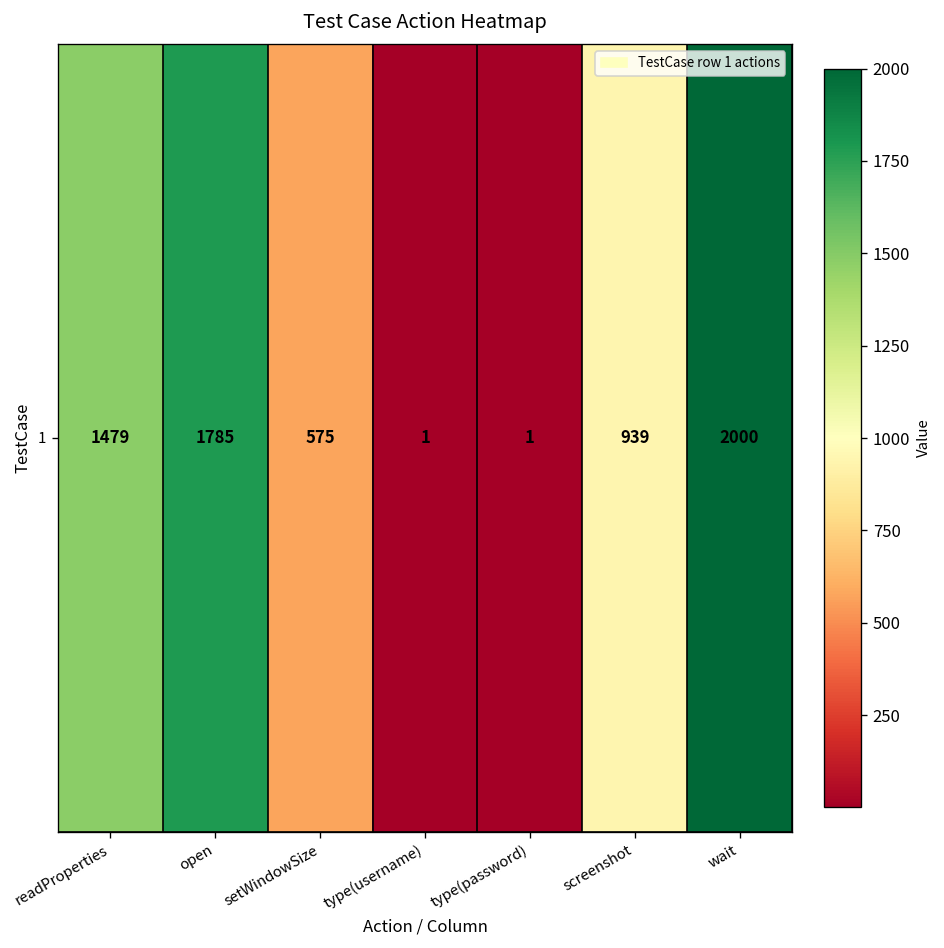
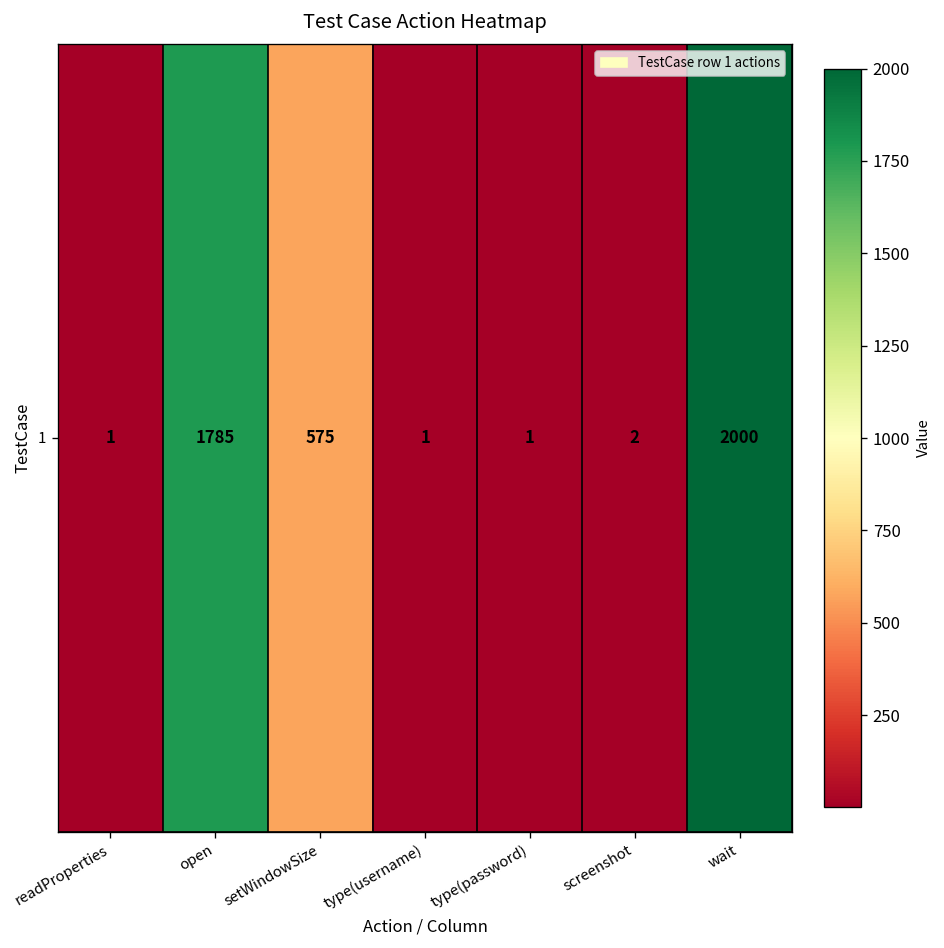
1, readProperties: 1479 -> 1
1, screenshot: 939 -> 2
